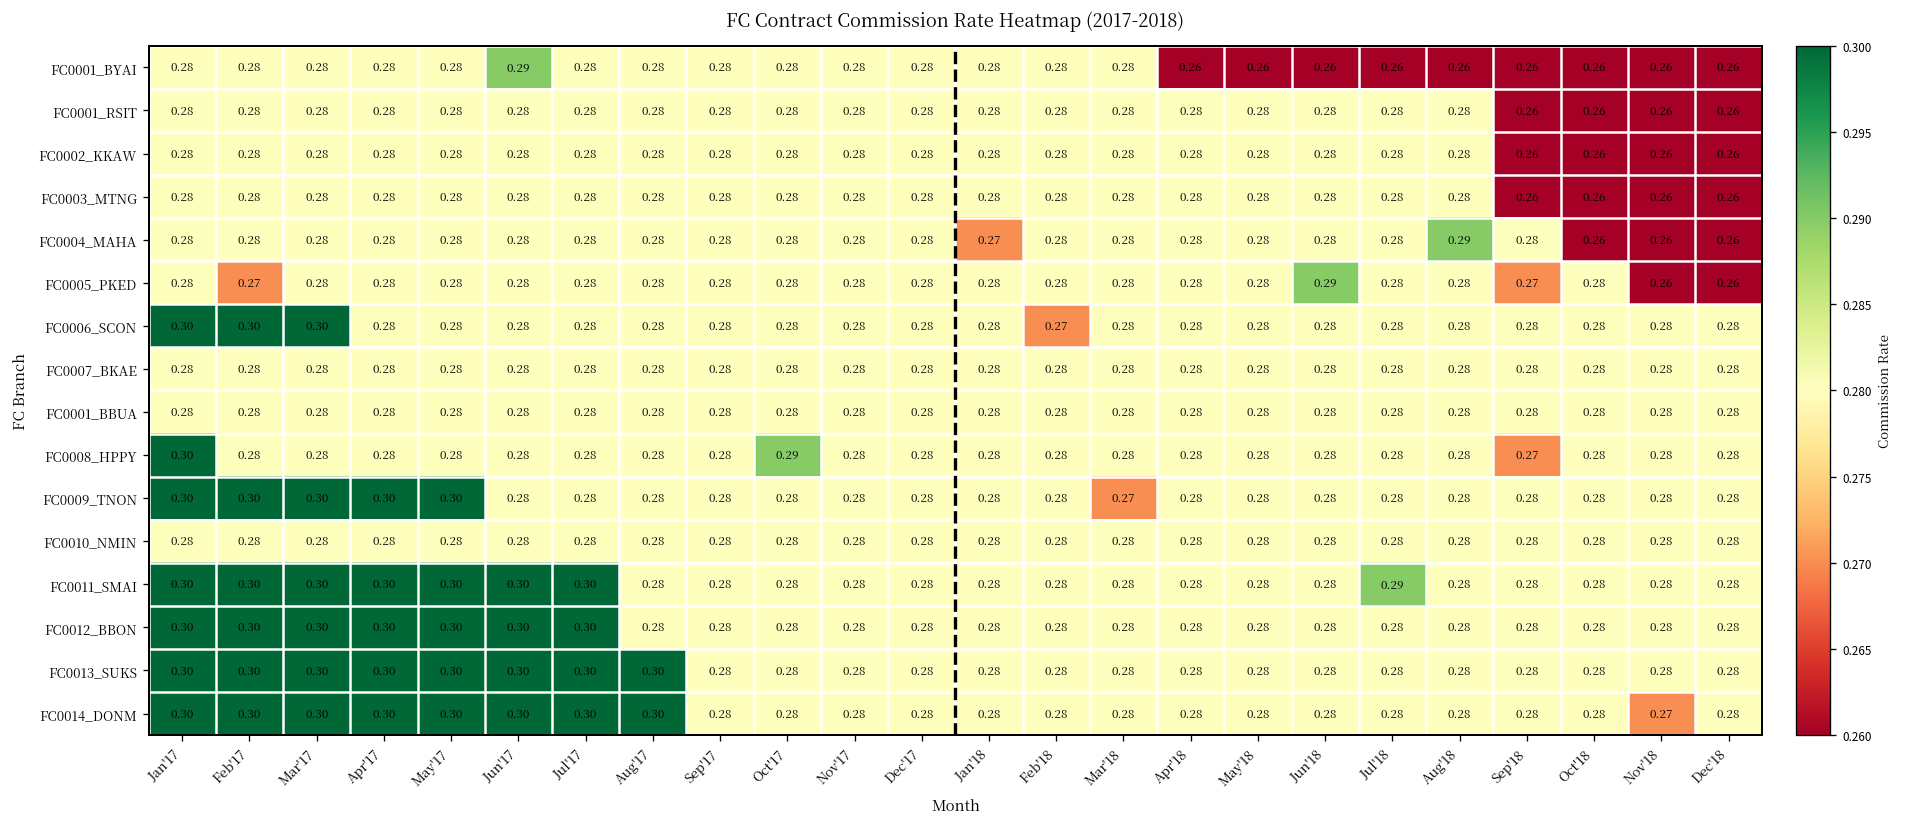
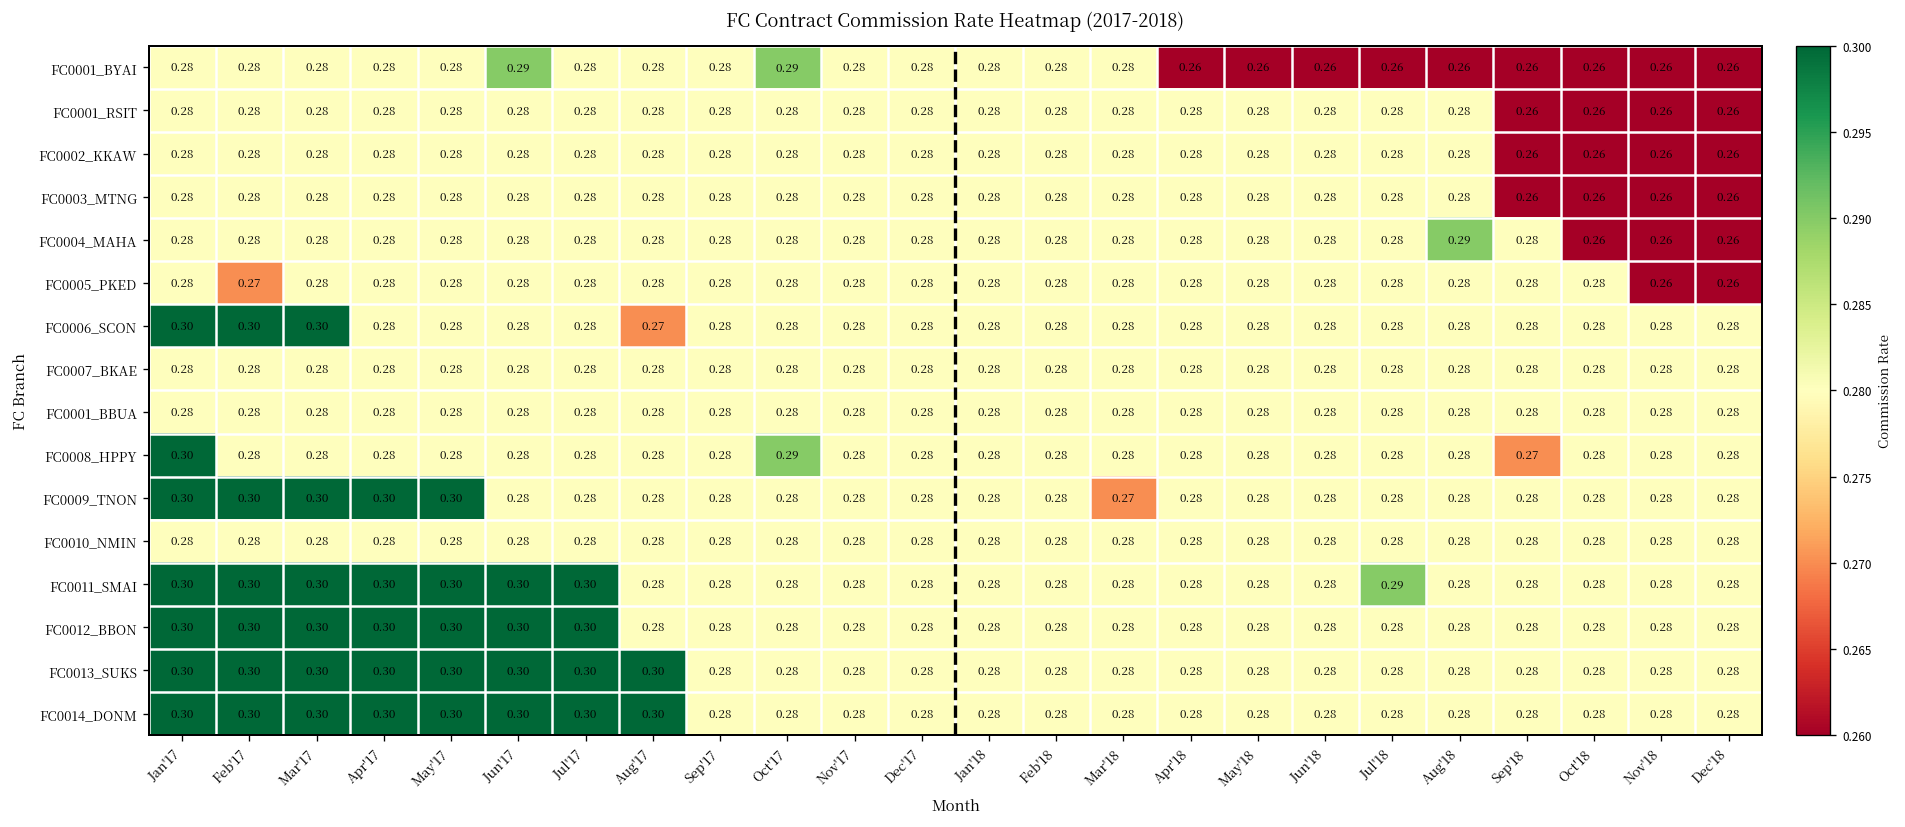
FC0001_BYAI, Oct'17: 0.28 -> 0.29
FC0004_MAHA, Jan'18: 0.27 -> 0.28
FC0005_PKED, Jun'18: 0.29 -> 0.28
FC0005_PKED, Sep'18: 0.27 -> 0.28
FC0006_SCON, Aug'17: 0.28 -> 0.27
FC0006_SCON, Feb'18: 0.27 -> 0.28
FC0014_DONM, Nov'18: 0.27 -> 0.28
